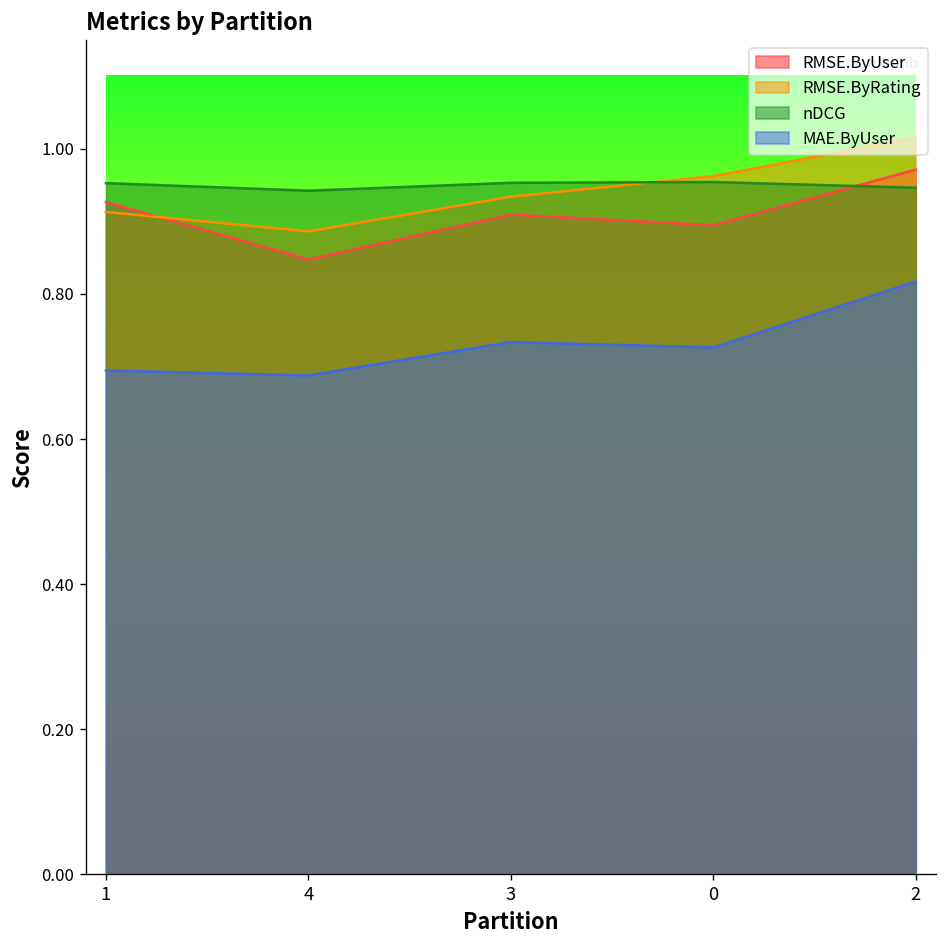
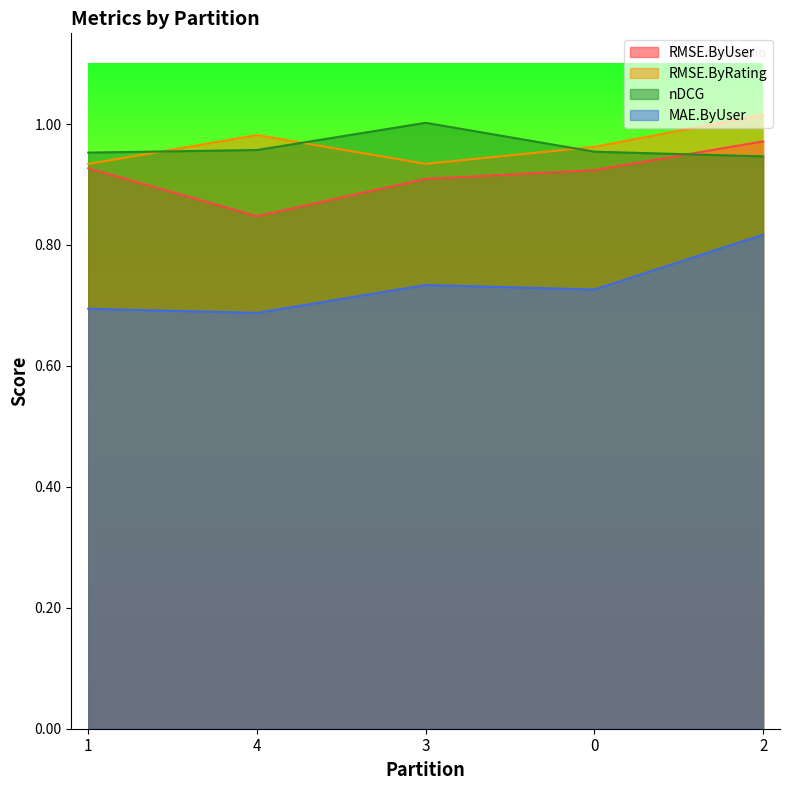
RMSE.ByRating, 1: 0.91 -> 0.93
RMSE.ByRating, 4: 0.89 -> 0.98
nDCG, 4: 0.94 -> 0.96
nDCG, 3: 0.95 -> 1.00
RMSE.ByUser, 0: 0.89 -> 0.92
